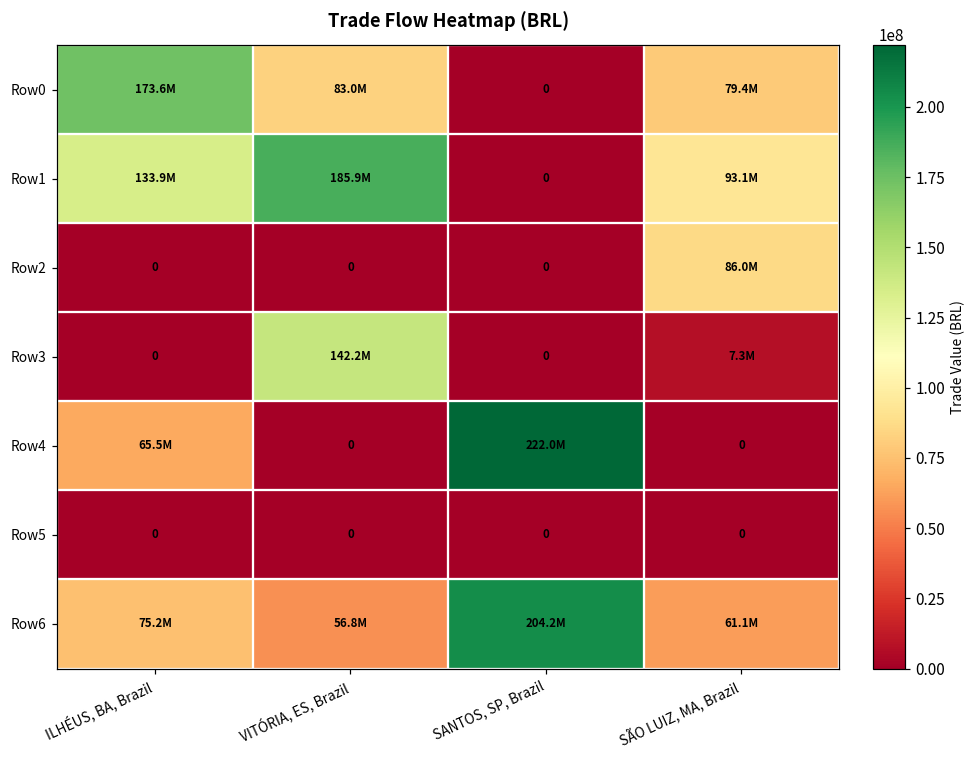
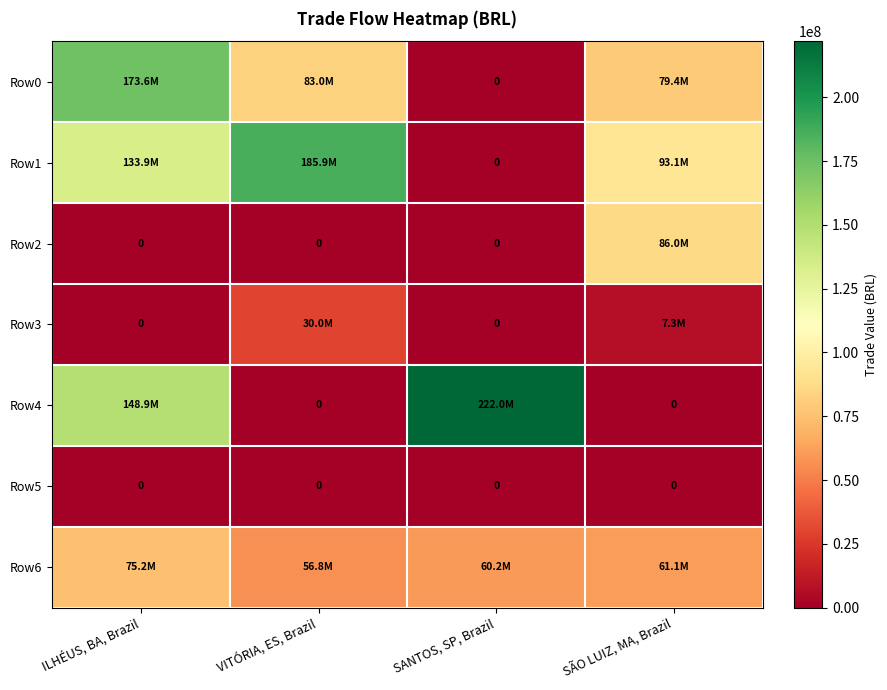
Row3, VITÓRIA, ES, Brazil: 142.2M -> 30.0M
Row4, ILHÉUS, BA, Brazil: 65.5M -> 148.9M
Row6, SANTOS, SP, Brazil: 204.2M -> 60.2M
